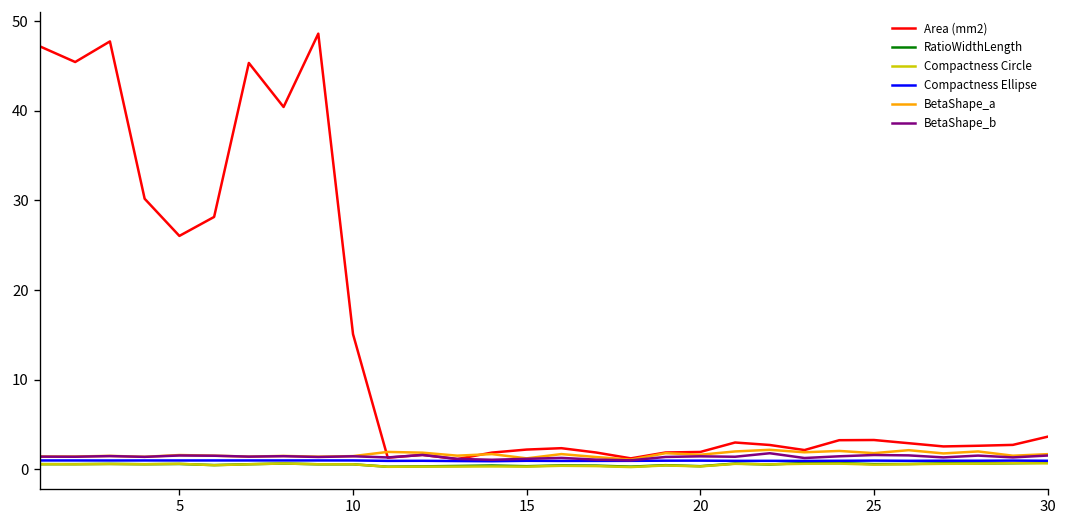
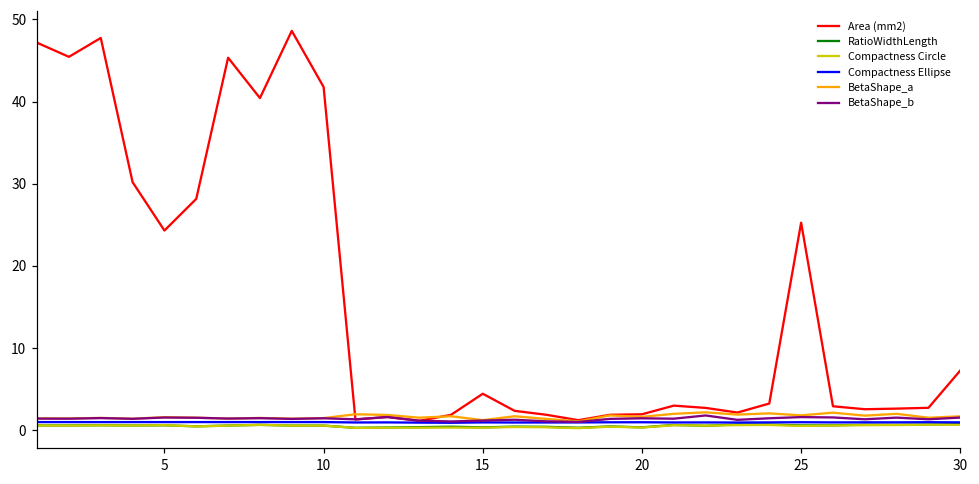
Area (mm2), 5: 26 -> 24
Area (mm2), 10: 15 -> 42
Area (mm2), 15: 2 -> 4
Area (mm2), 25: 3 -> 25
Area (mm2), 30: 4 -> 7
